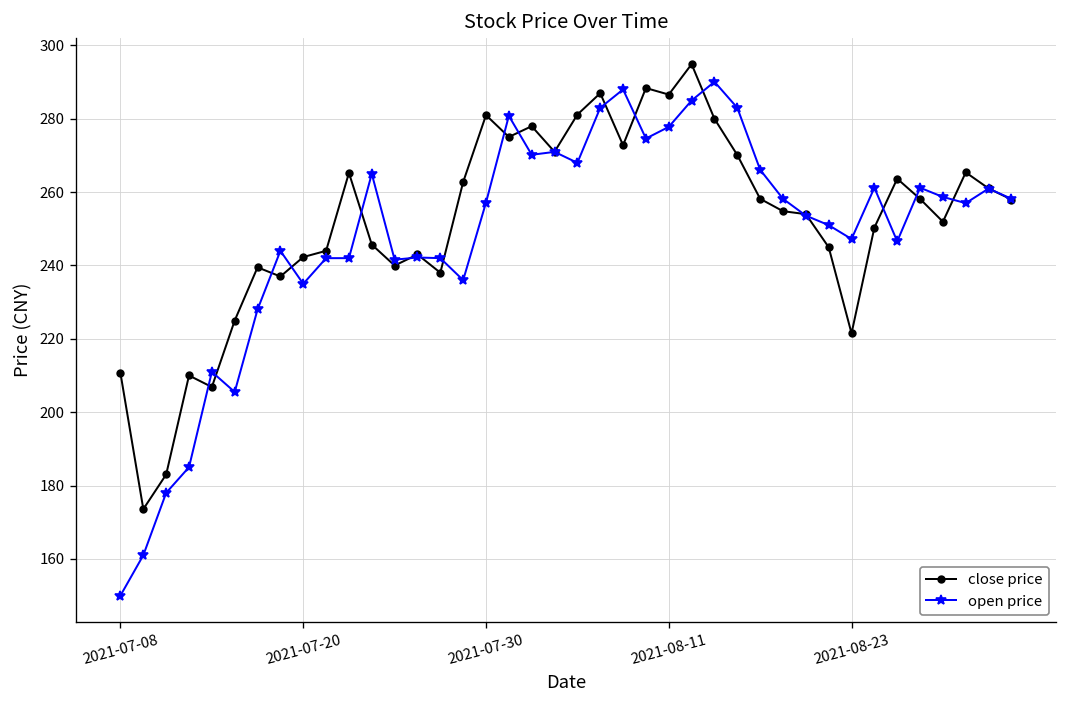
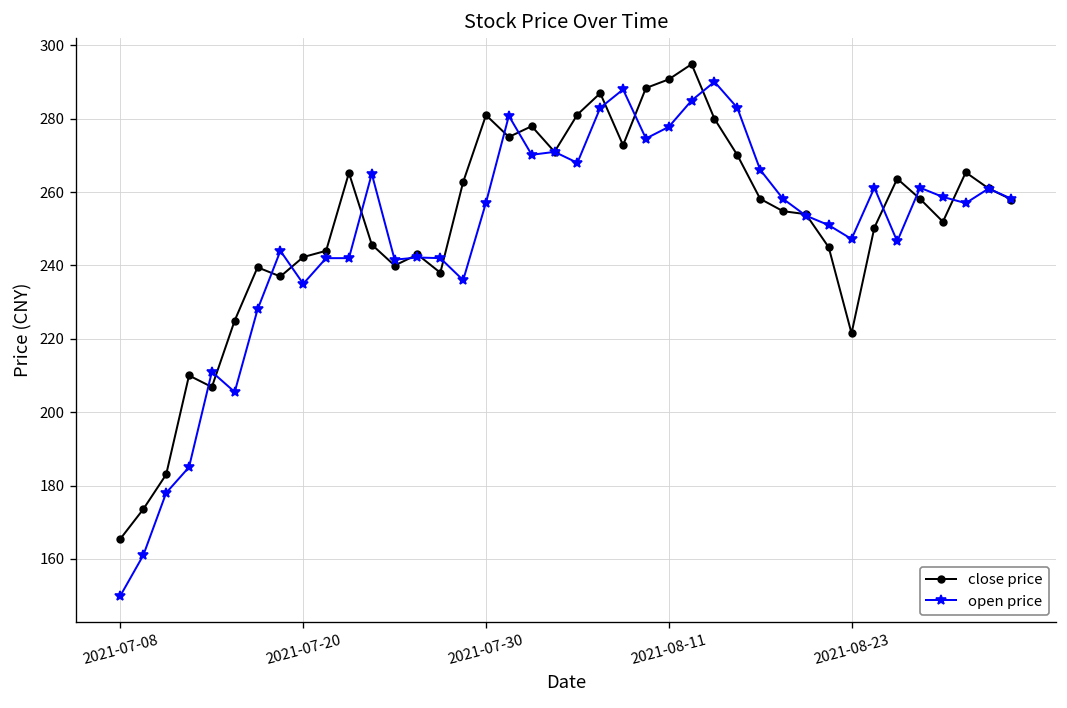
close price, 2021-07-08: 211 -> 166
close price, 2021-08-11: 287 -> 291
